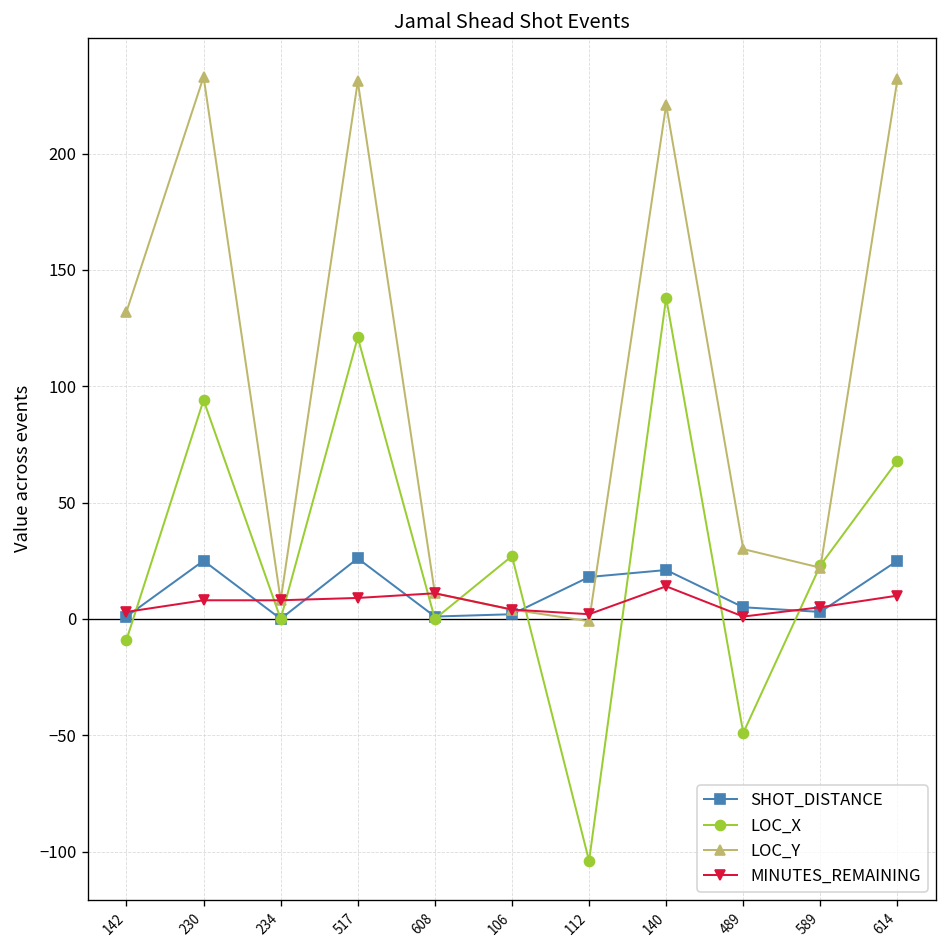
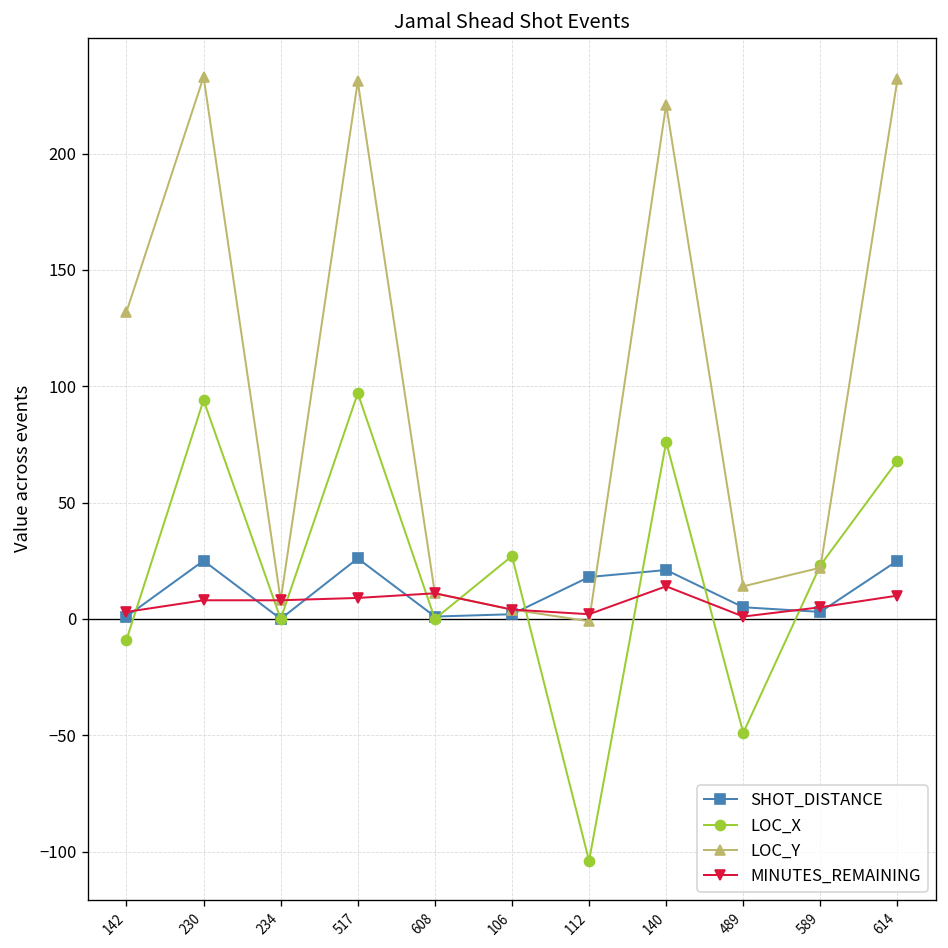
LOC_X, 517: 121 -> 97
LOC_X, 140: 138 -> 76
LOC_Y, 489: 30 -> 14
